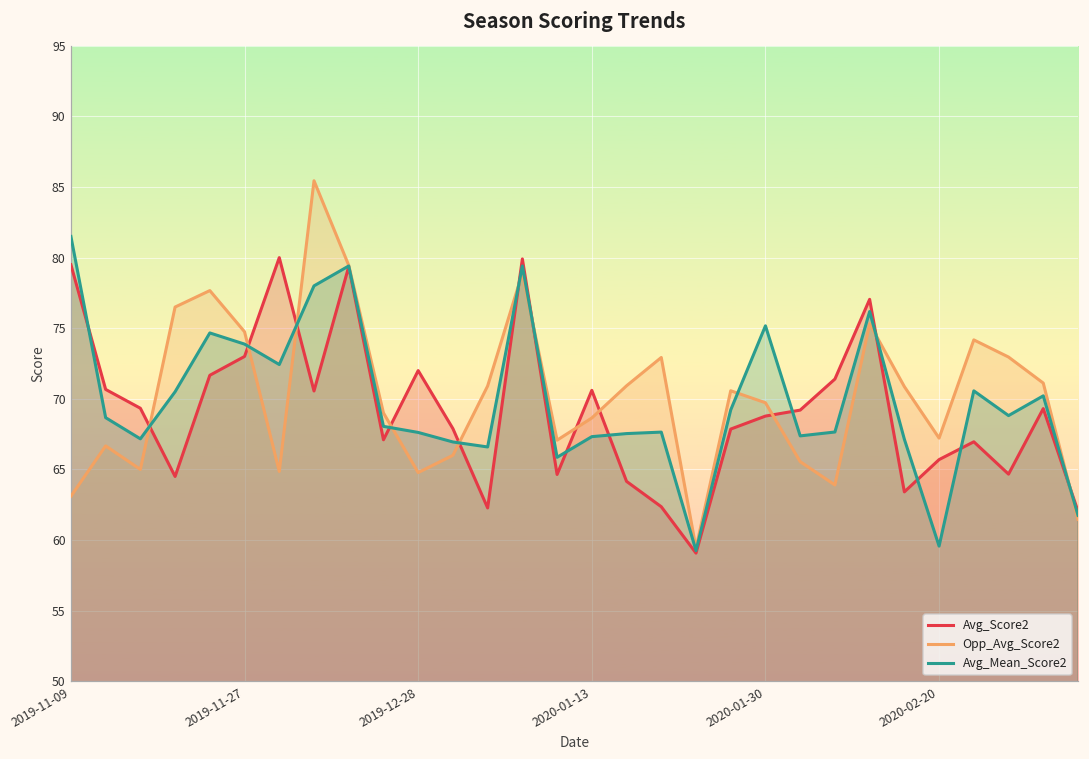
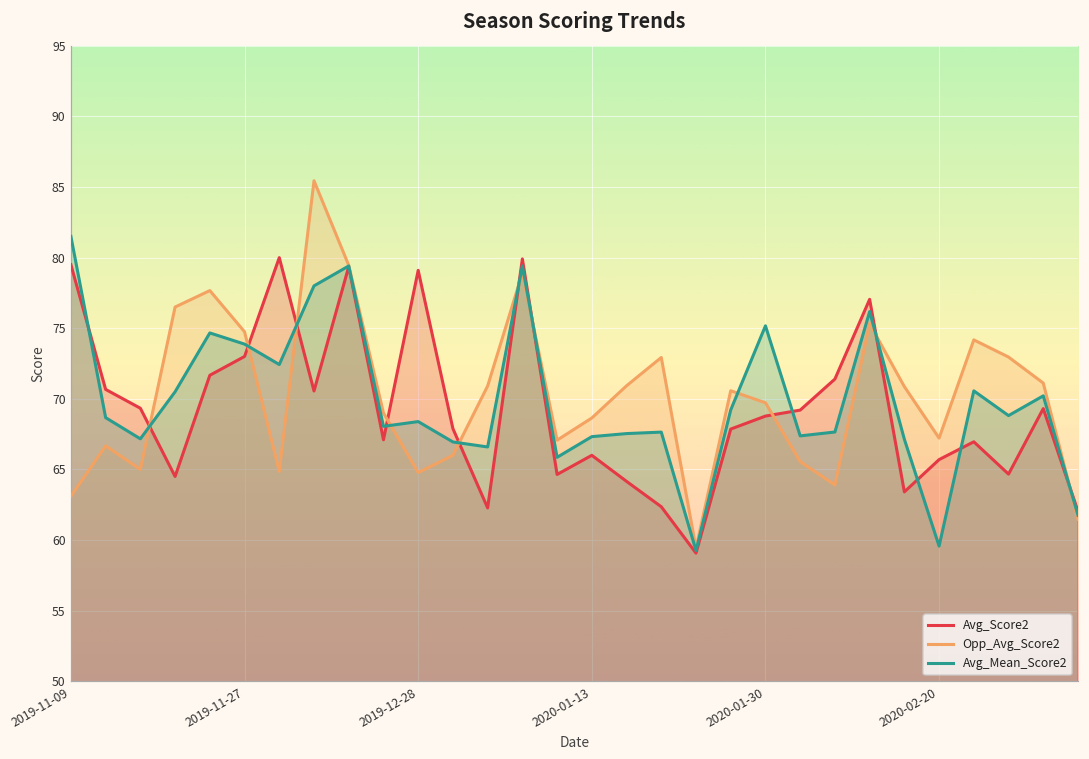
Avg_Score2, 2019-12-28: 72.0 -> 79.1
Avg_Mean_Score2, 2019-12-28: 67.6 -> 68.4
Avg_Score2, 2020-01-13: 70.6 -> 66.0
